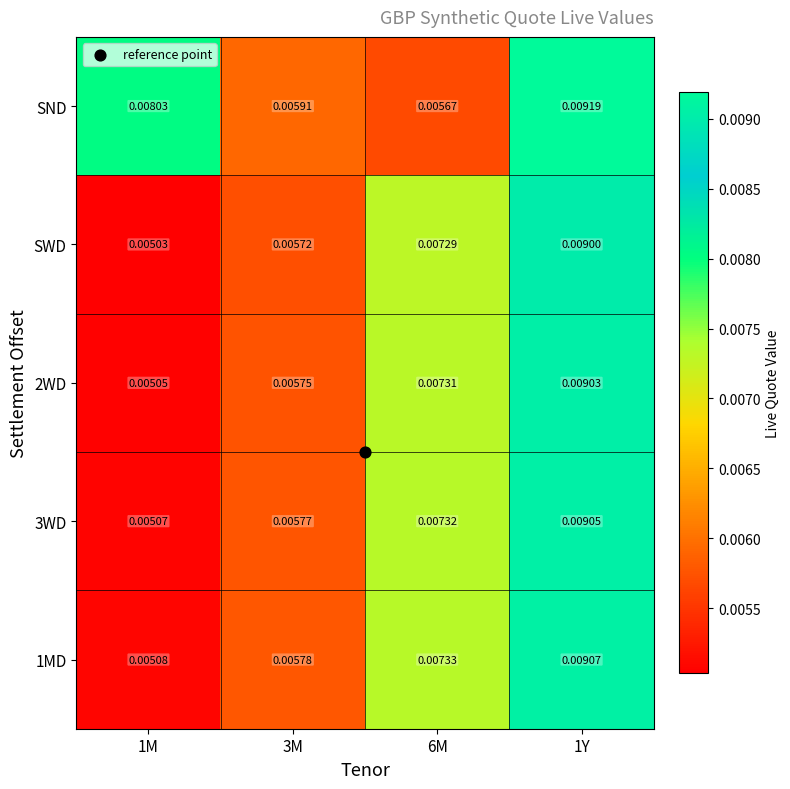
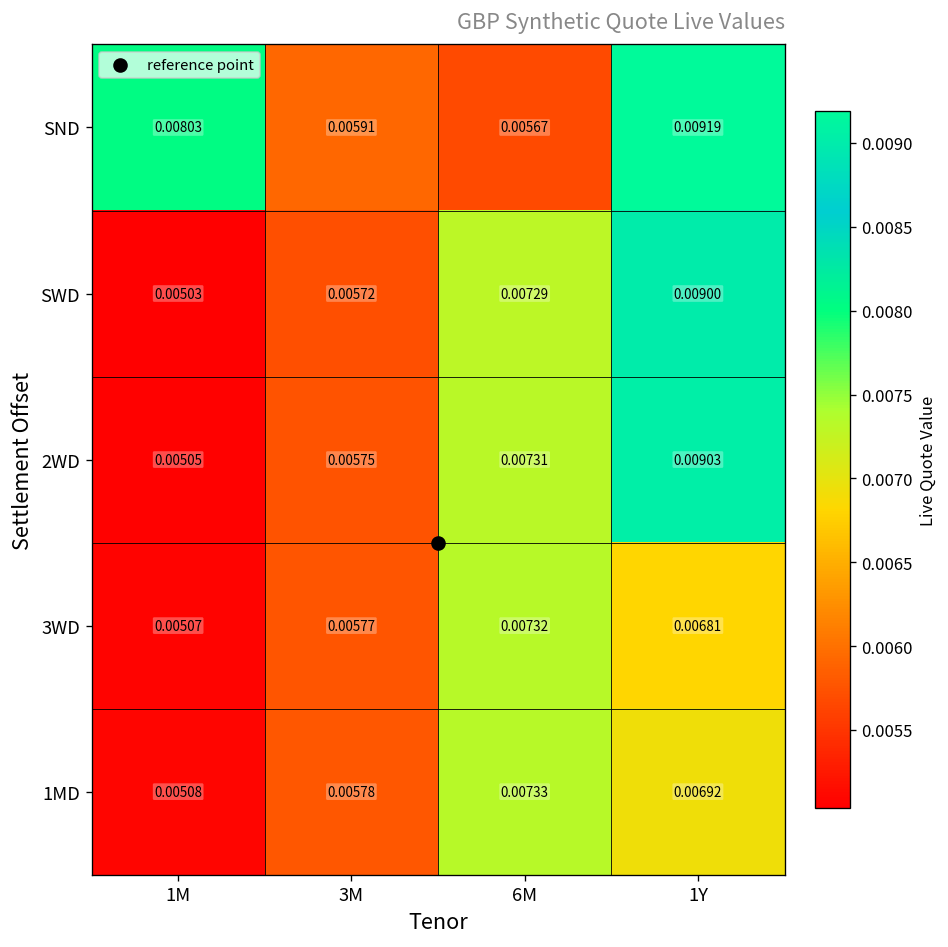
3WD, 1Y: 0.00905 -> 0.00681
1MD, 1Y: 0.00907 -> 0.00692
